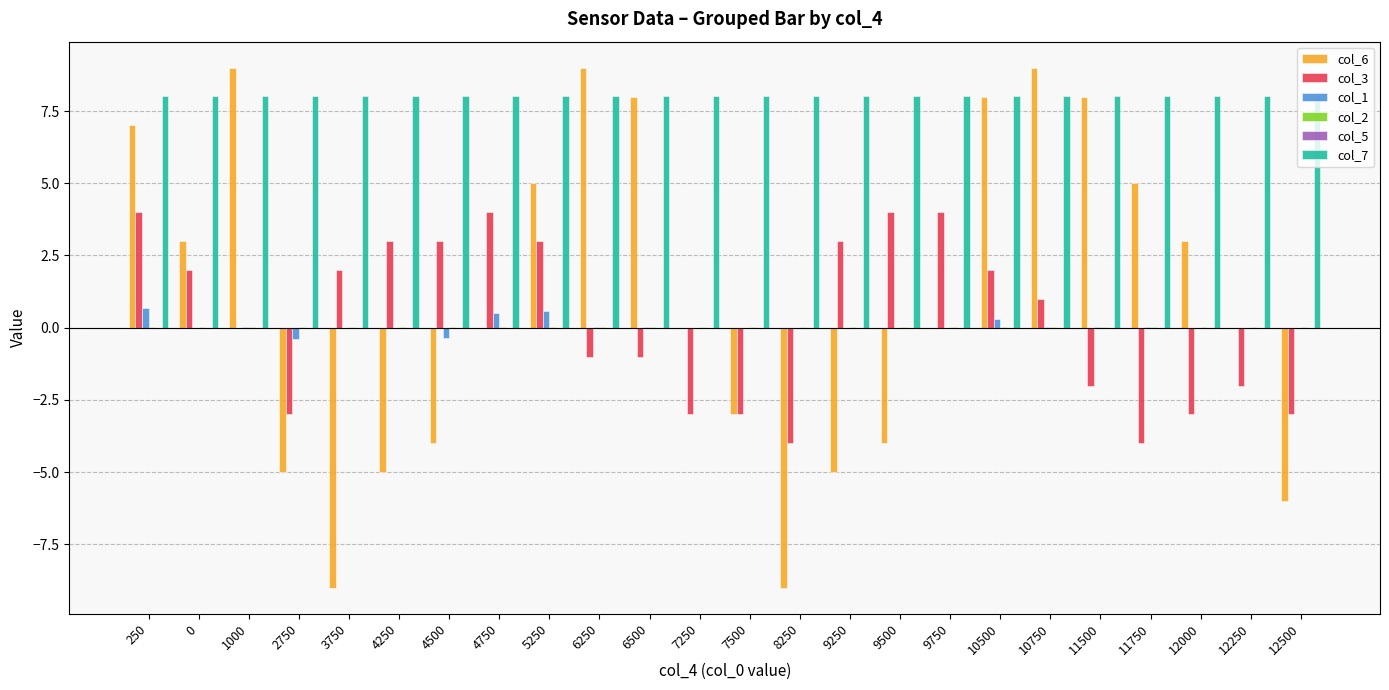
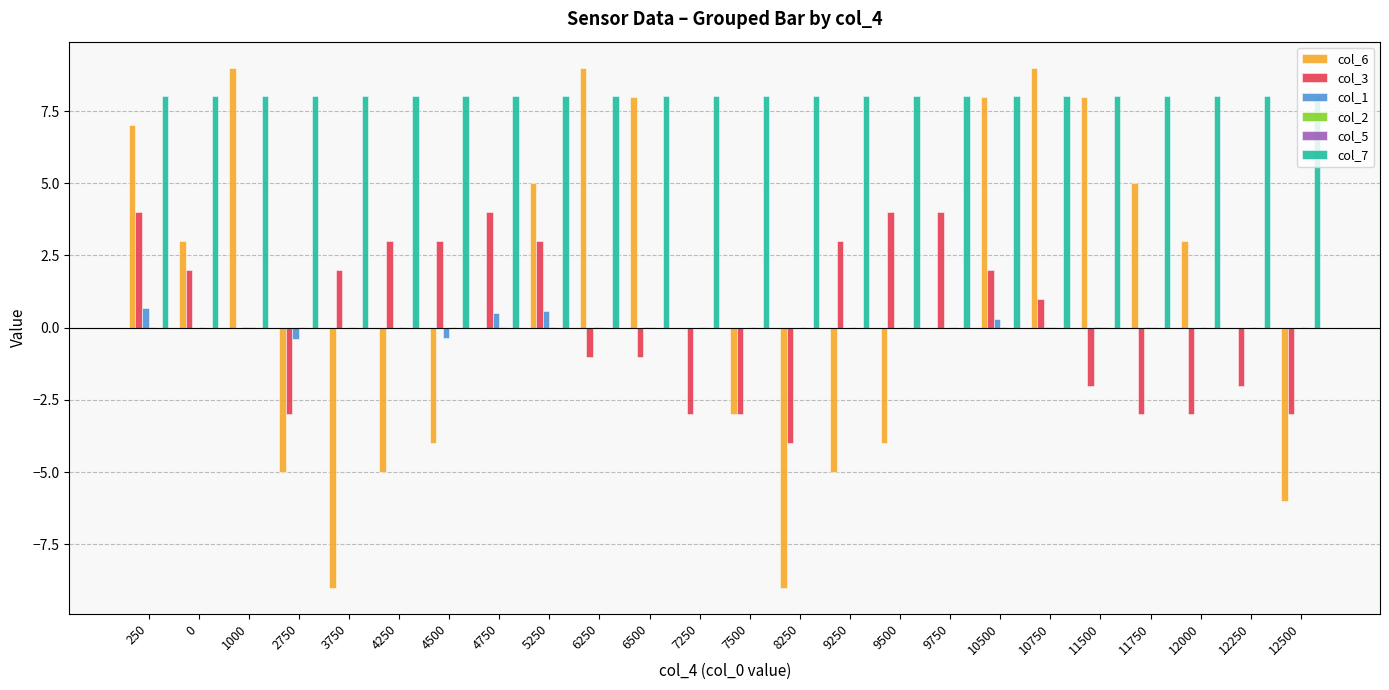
col_3, 11750: -4 -> -3
